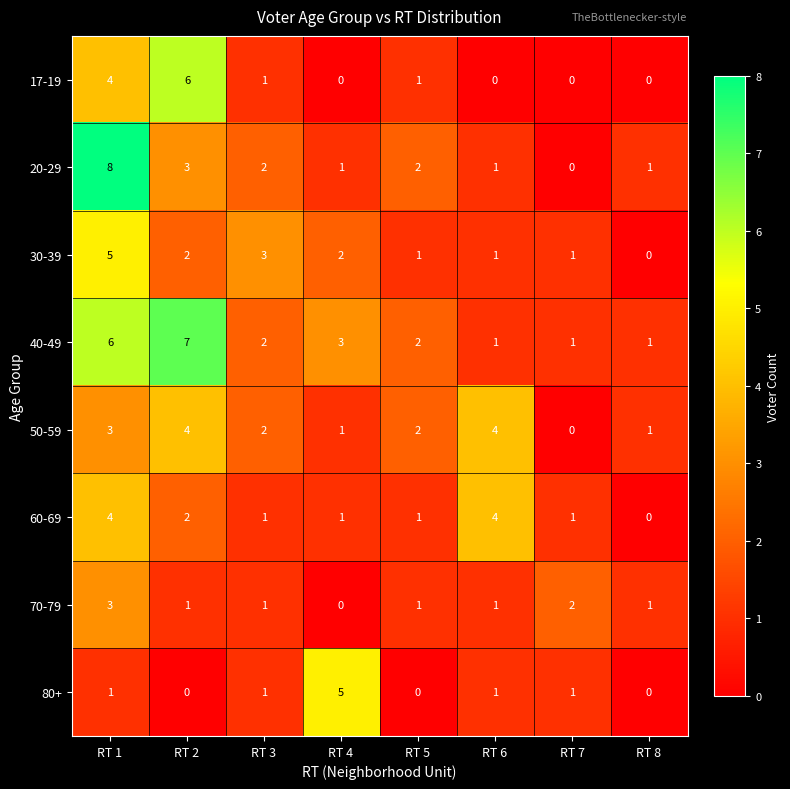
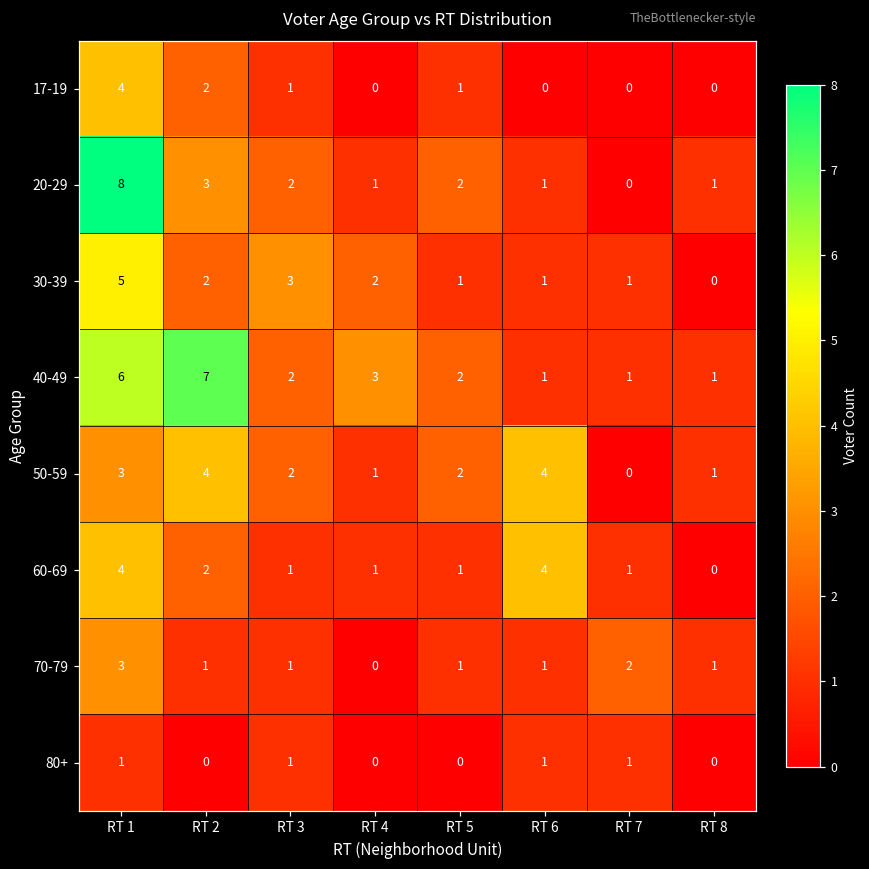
17-19, RT 2: 6 -> 2
80+, RT 4: 5 -> 0
